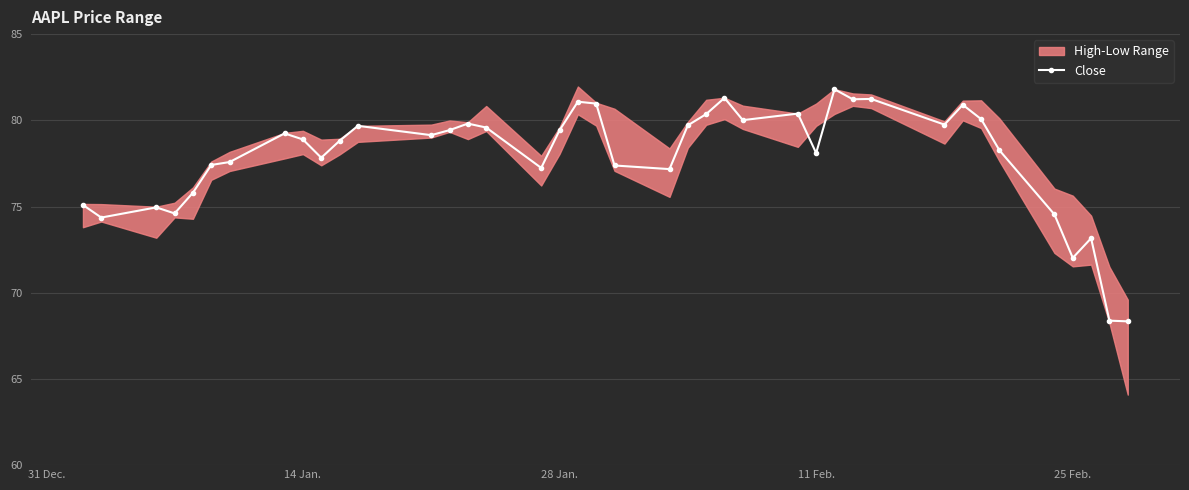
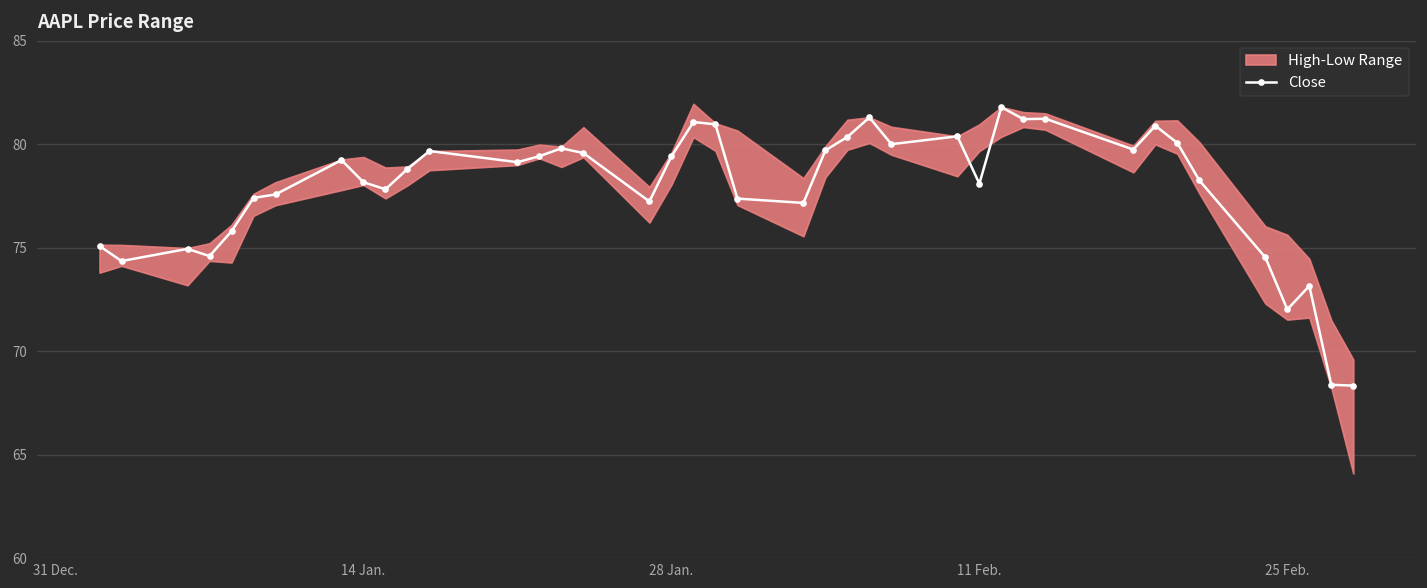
Close, 14 Jan.: 78.9 -> 78.2
